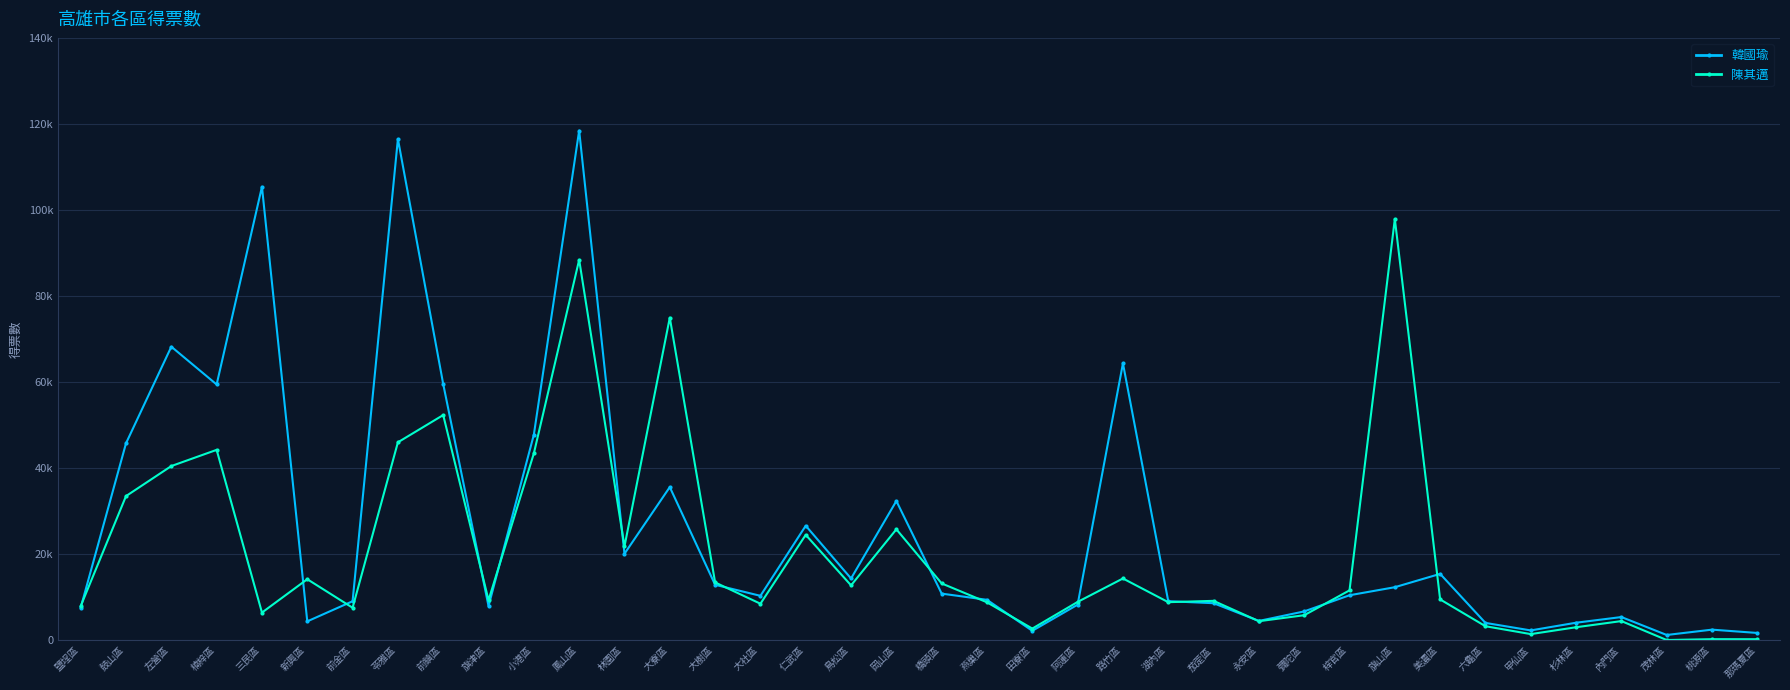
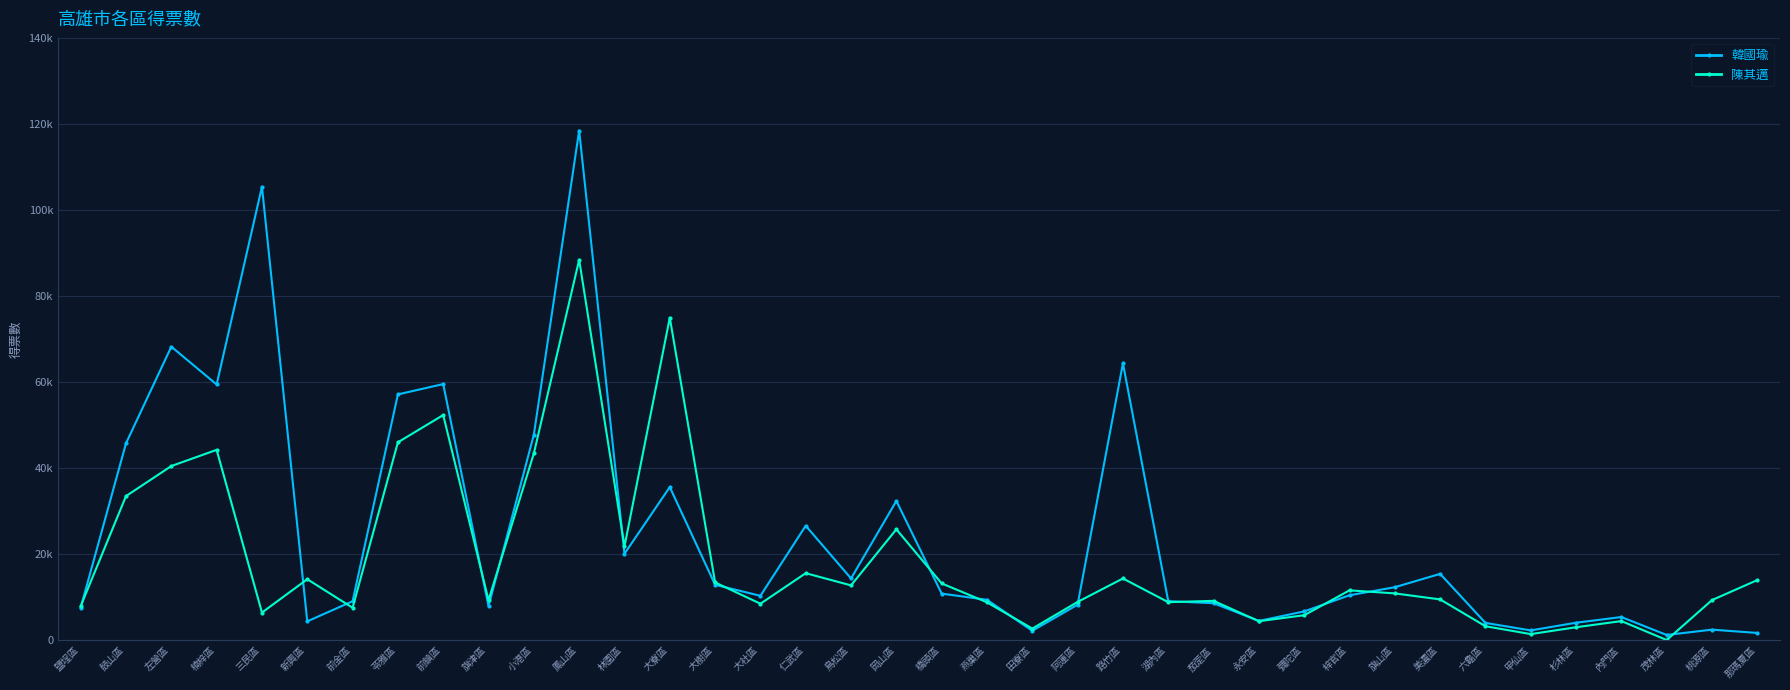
韓國瑜, 苓雅區: 117000 -> 57000
陳其邁, 仁武區: 25000 -> 16000
陳其邁, 旗山區: 98000 -> 11000
陳其邁, 桃源區: 0 -> 9000
陳其邁, 那瑪夏區: 0 -> 14000
